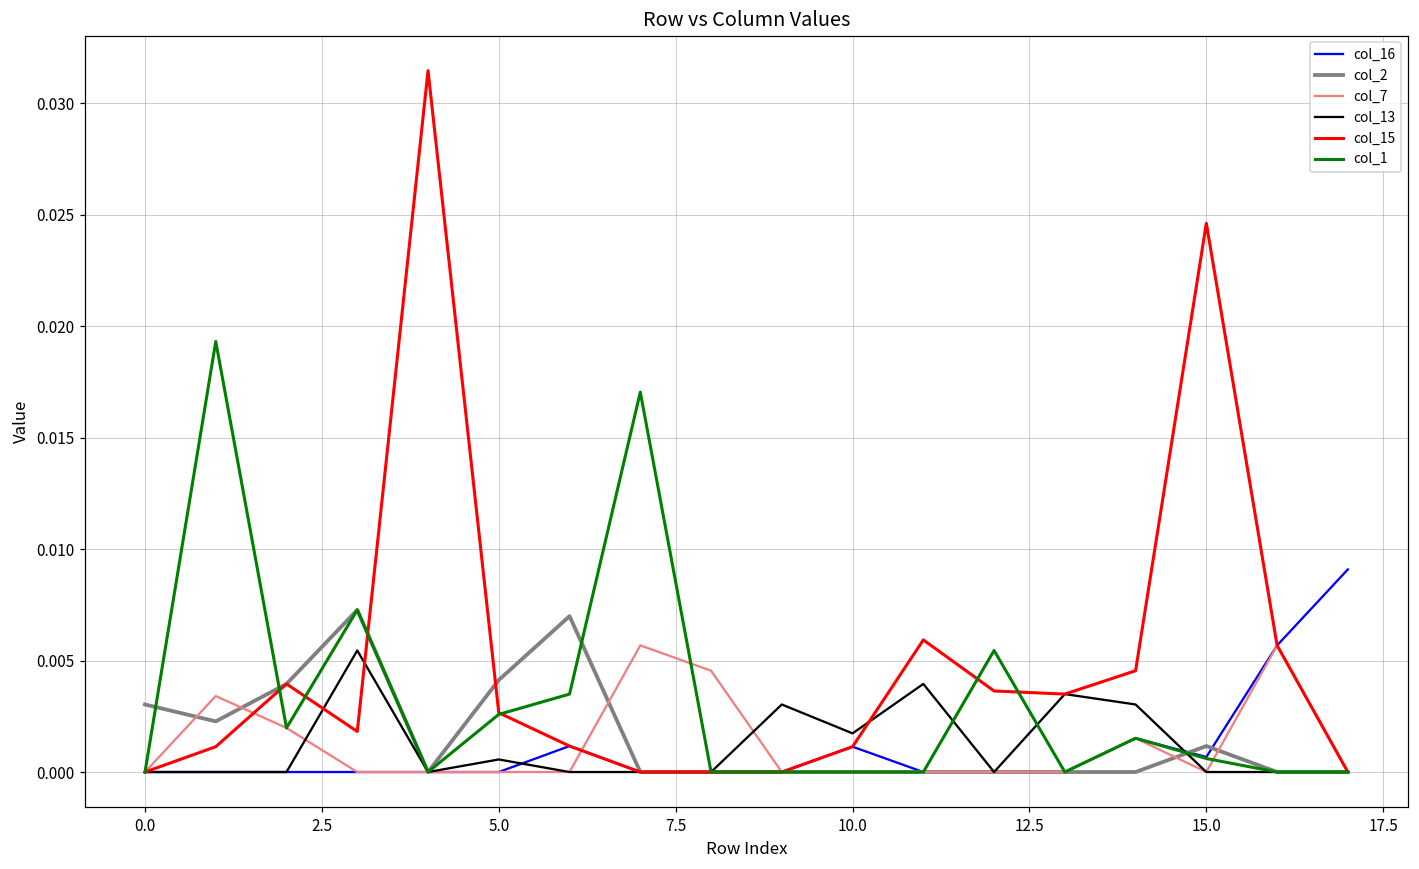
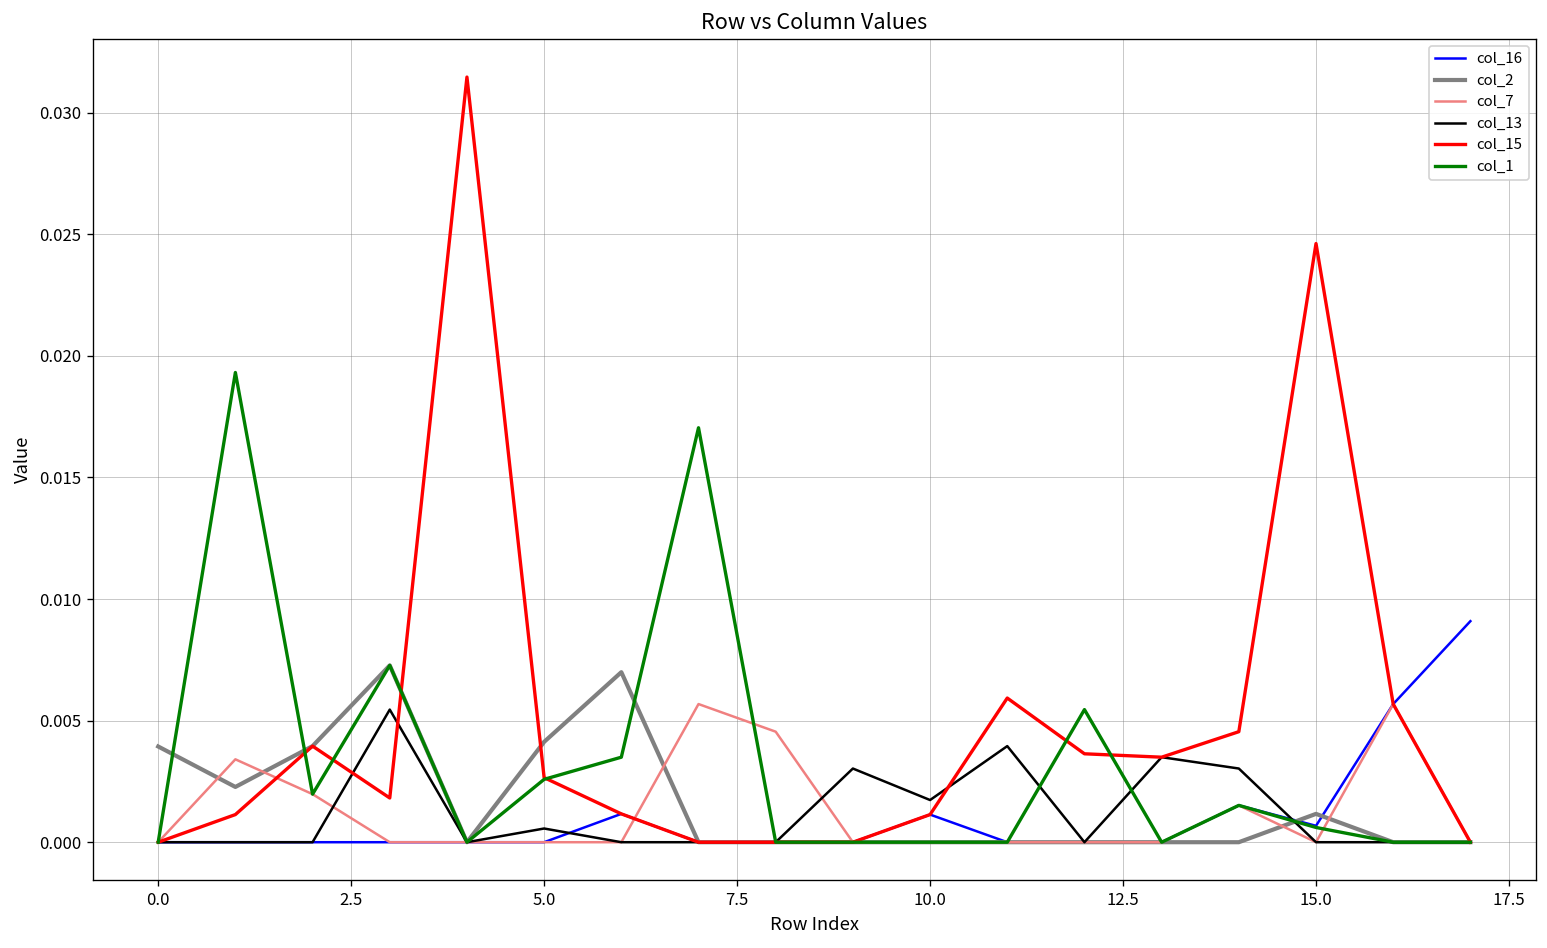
col_2, 0.0: 0.0030 -> 0.0039
